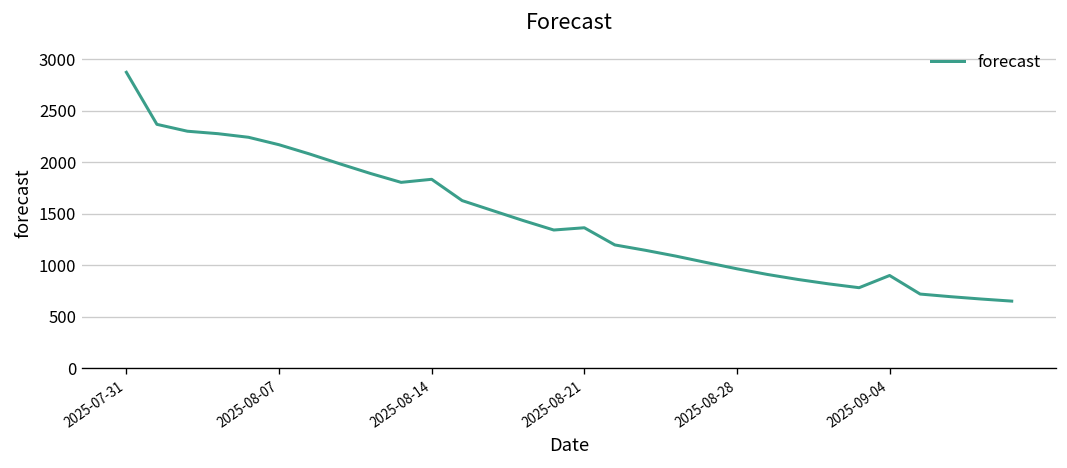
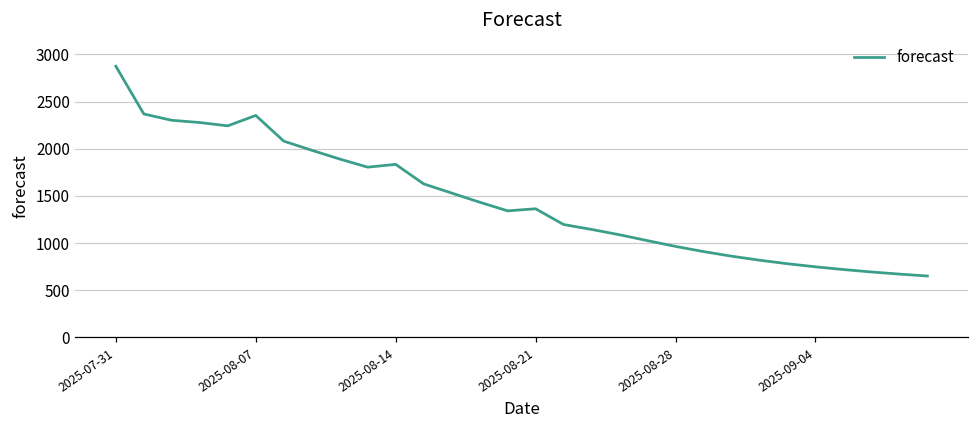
2025-08-07: 2200 -> 2400
2025-09-04: 900 -> 700
